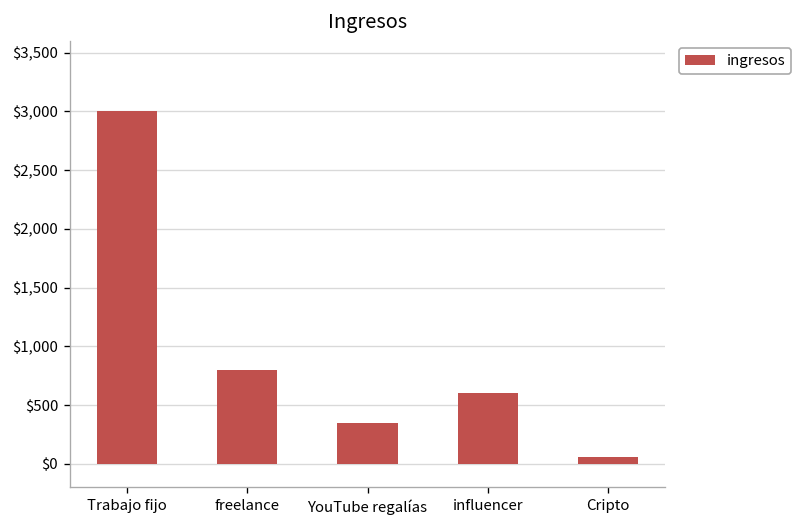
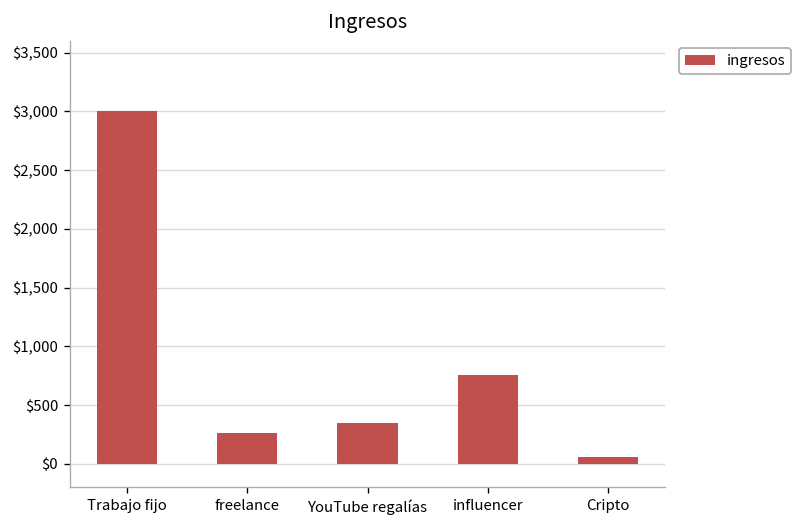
freelance: $800 -> $300
influencer: $600 -> $800
